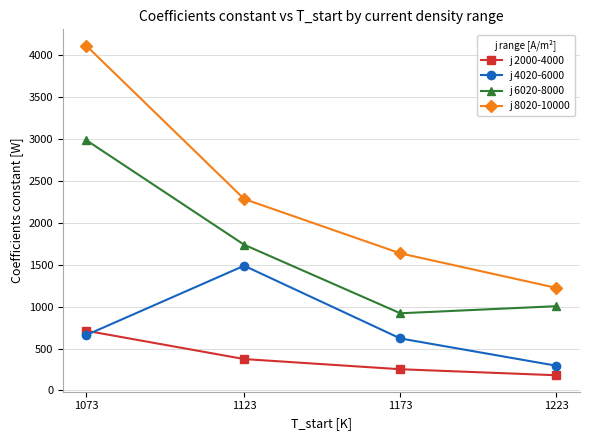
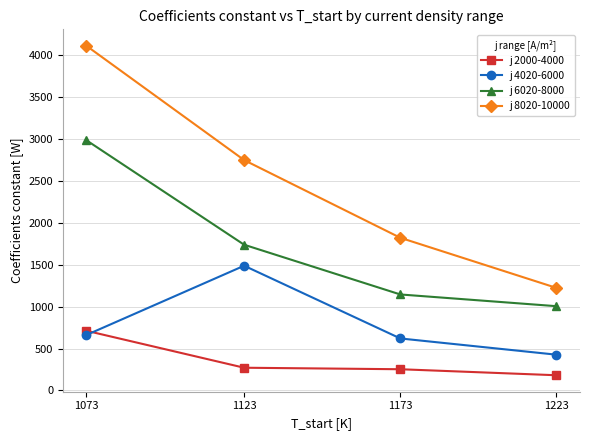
j 2000-4000, 1123: 400 -> 300
j 8020-10000, 1123: 2300 -> 2700
j 6020-8000, 1173: 900 -> 1100
j 8020-10000, 1173: 1600 -> 1800
j 4020-6000, 1223: 300 -> 400
